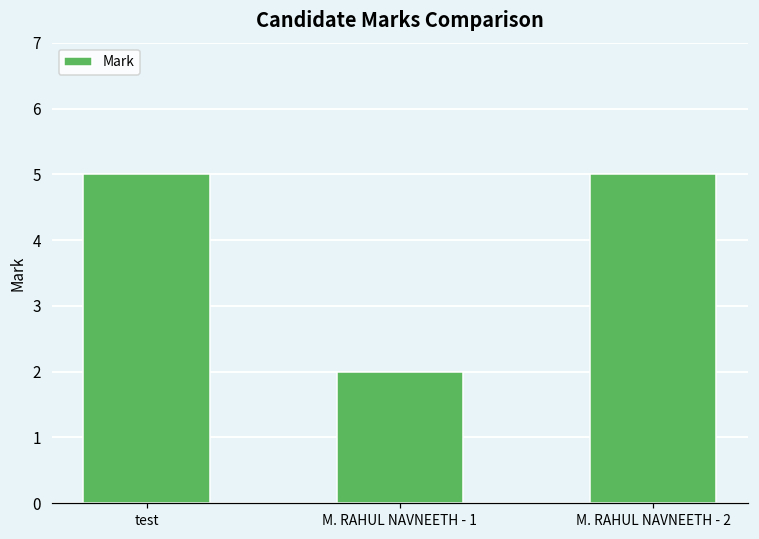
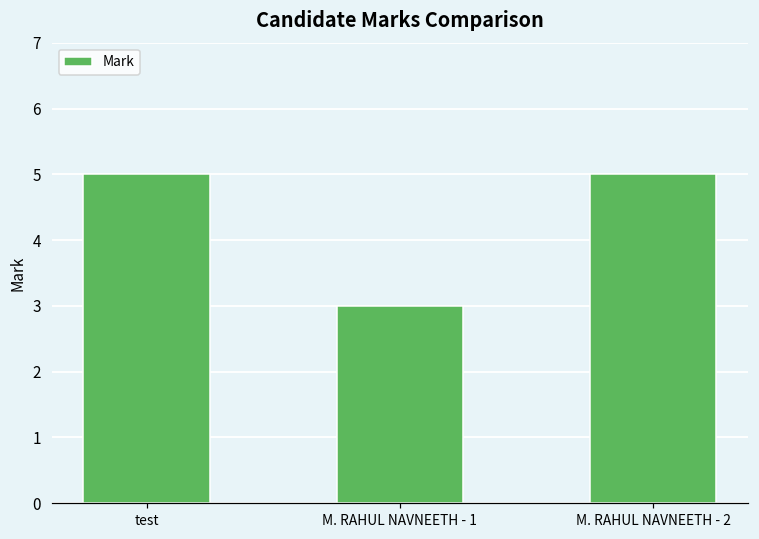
M. RAHUL NAVNEETH - 1: 2 -> 3
